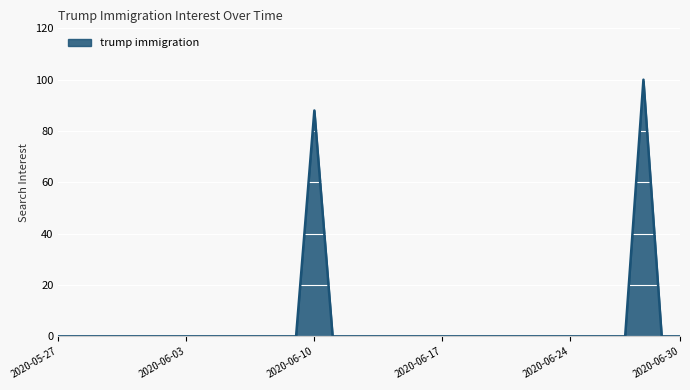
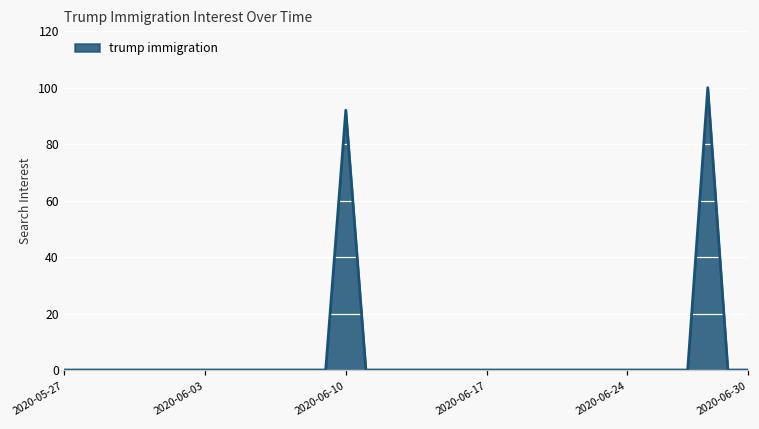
2020-06-10: 88 -> 92
